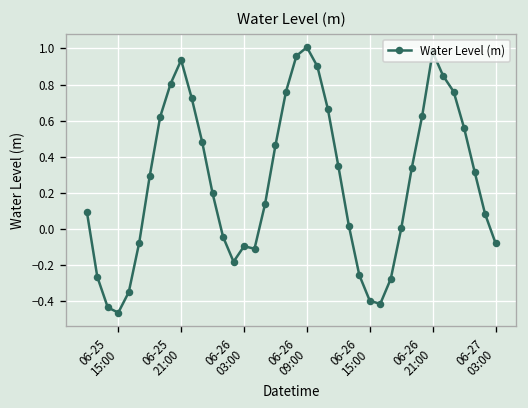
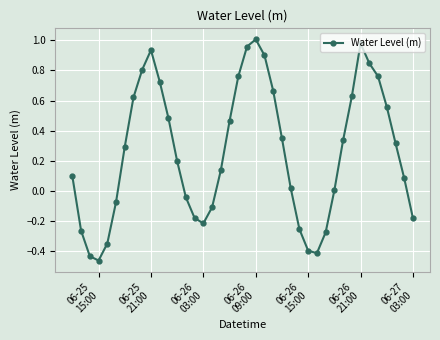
06-26 03:00: -0.10 -> -0.22
06-27 03:00: -0.08 -> -0.18
